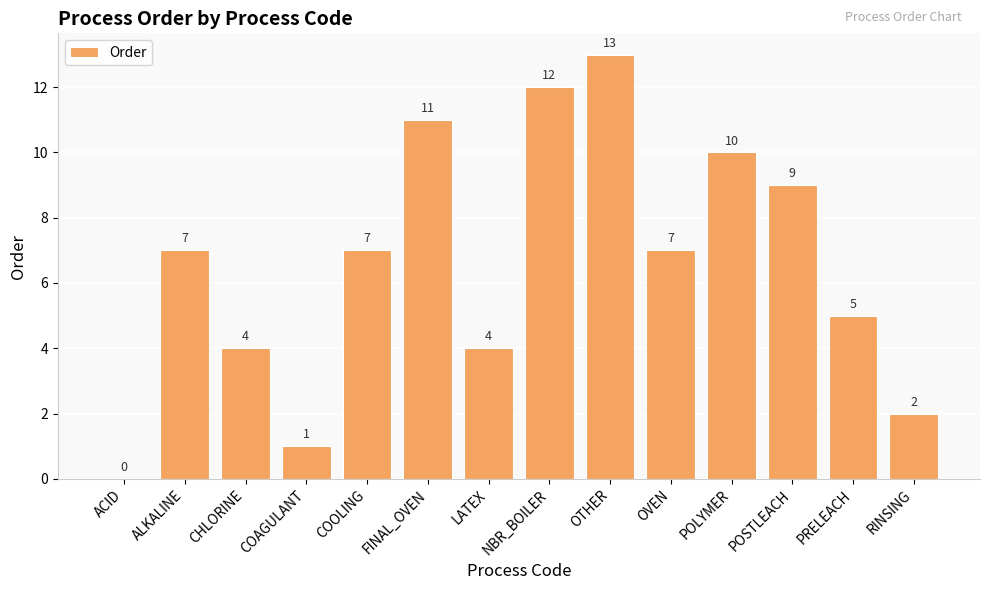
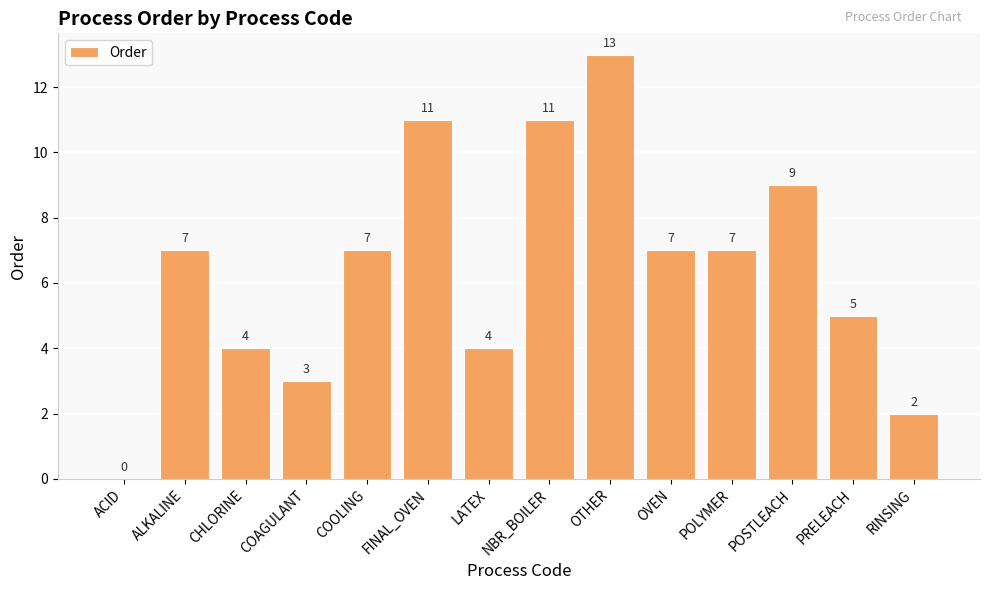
COAGULANT: 1 -> 3
NBR_BOILER: 12 -> 11
POLYMER: 10 -> 7
